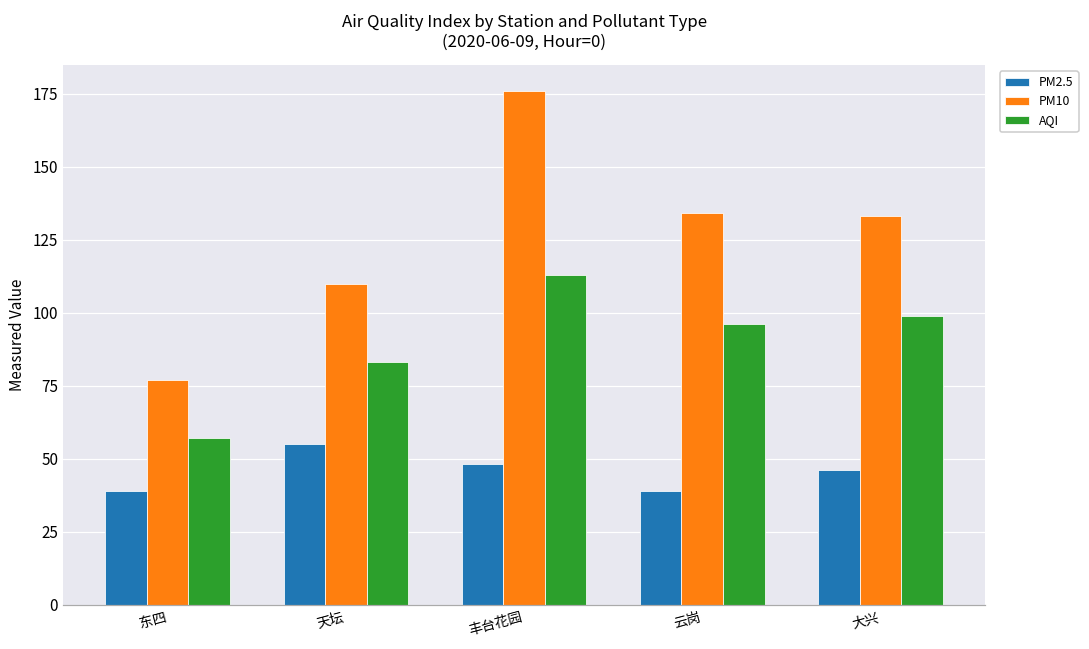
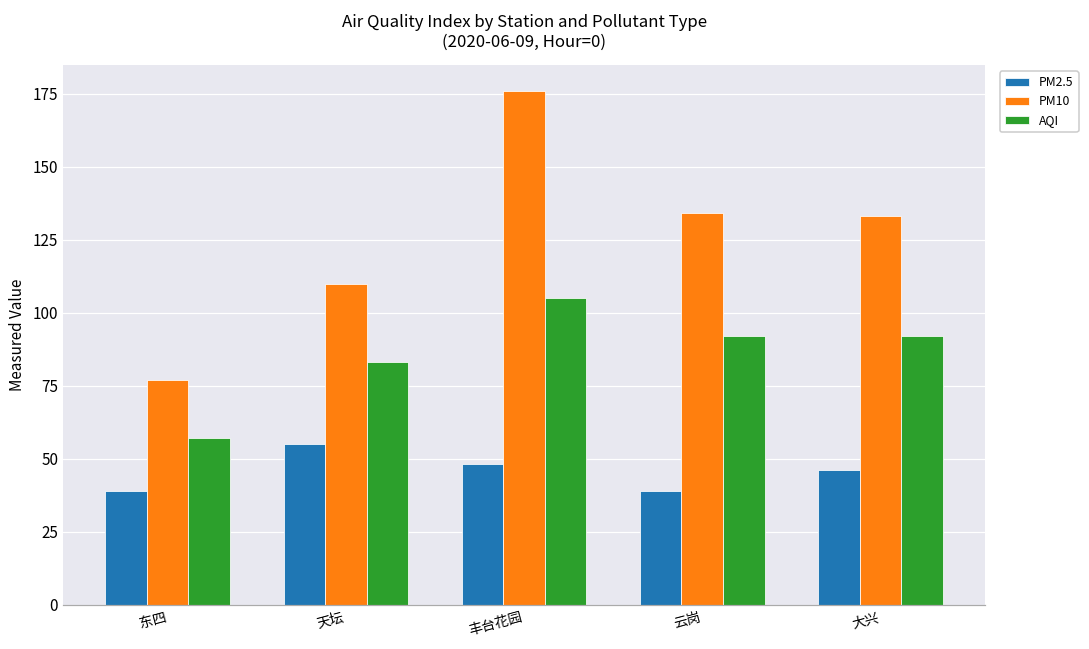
AQI, 丰台花园: 113 -> 105
AQI, 云岗: 96 -> 92
AQI, 大兴: 99 -> 92
